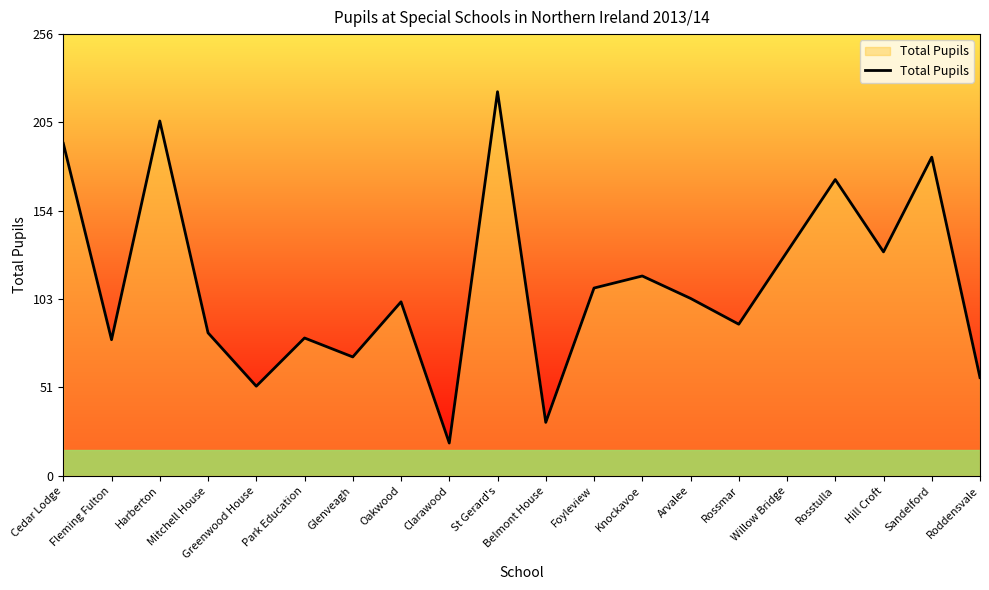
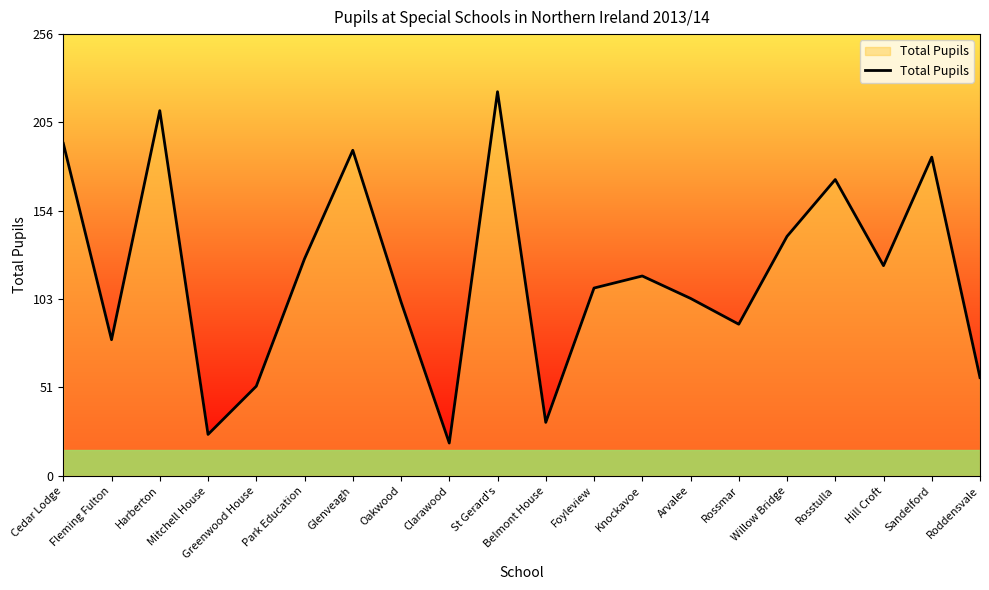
Harberton: 206 -> 212
Mitchell House: 83 -> 24
Park Education: 80 -> 126
Glenveagh: 69 -> 189
Willow Bridge: 130 -> 139
Hill Croft: 130 -> 122
